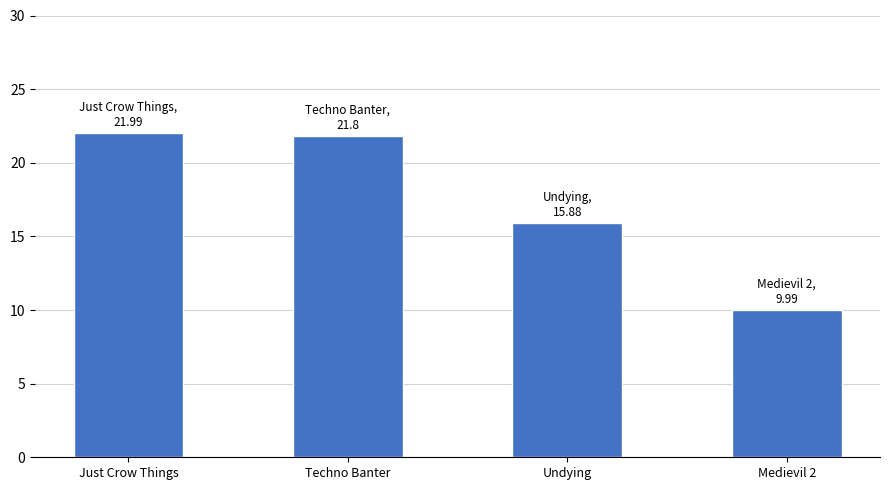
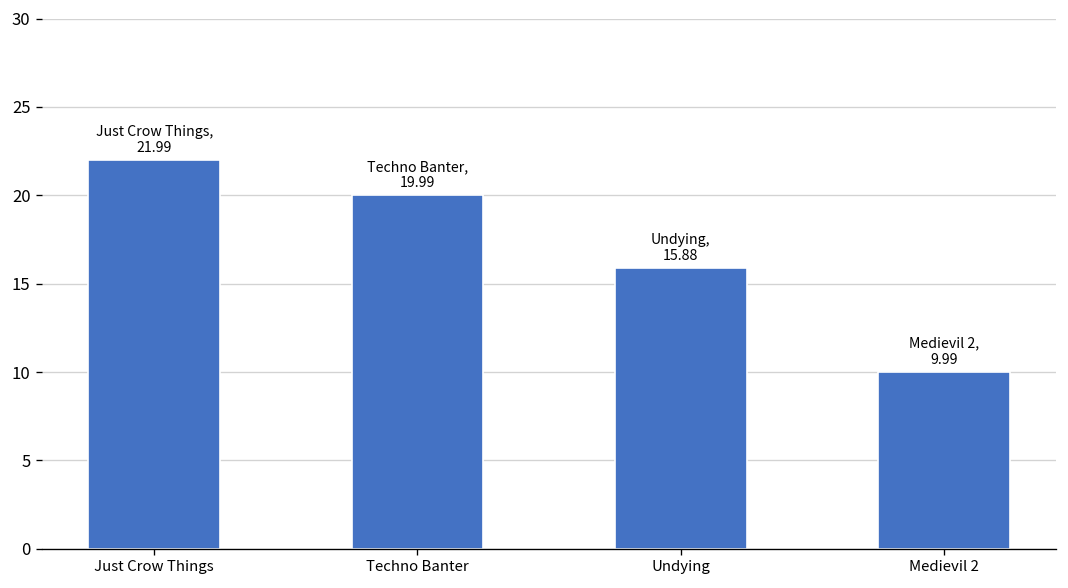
Techno Banter: 21.8 -> 19.99
